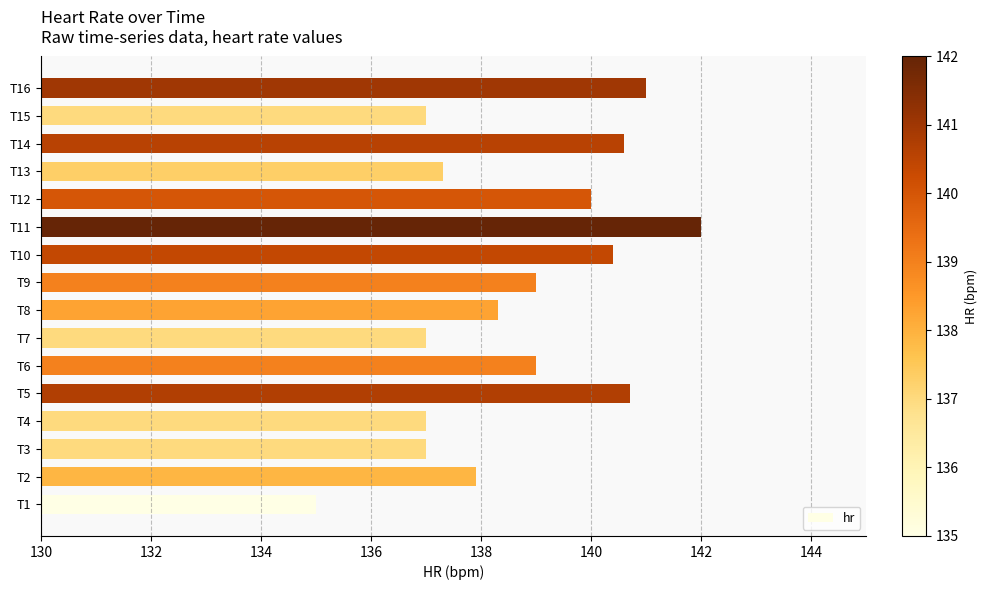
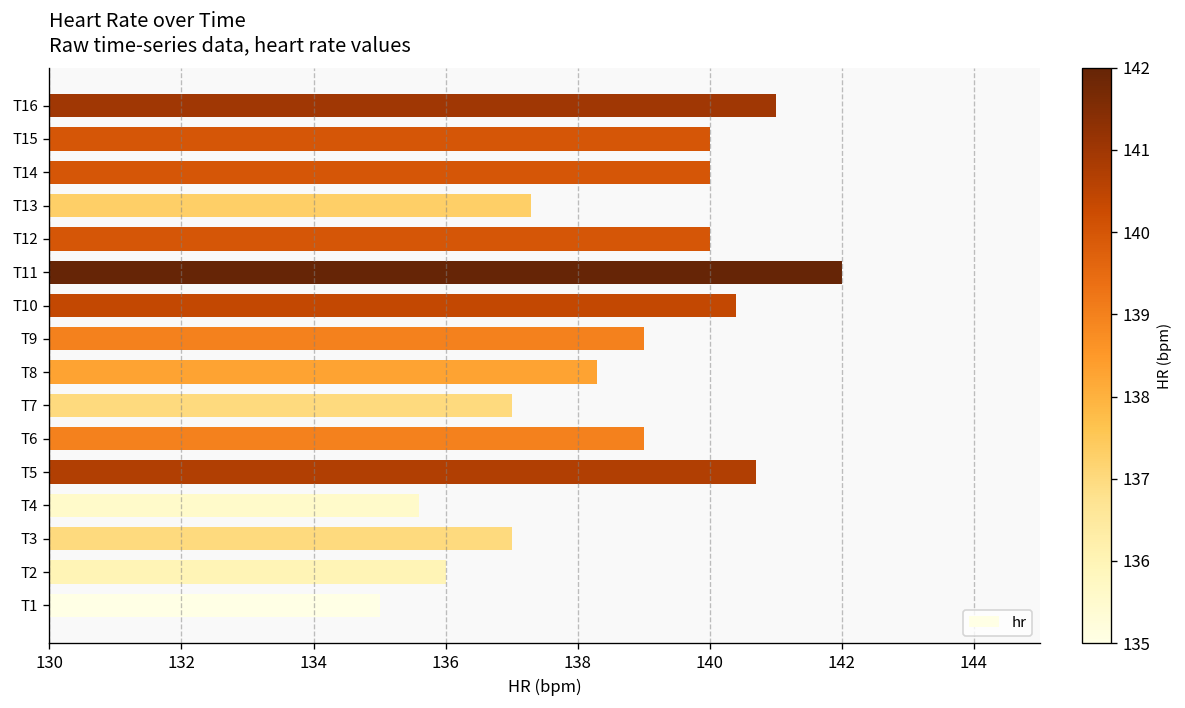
T15: 137 -> 140
T14: 140.6 -> 140.0
T4: 137.0 -> 135.6
T2: 137.9 -> 136.0
